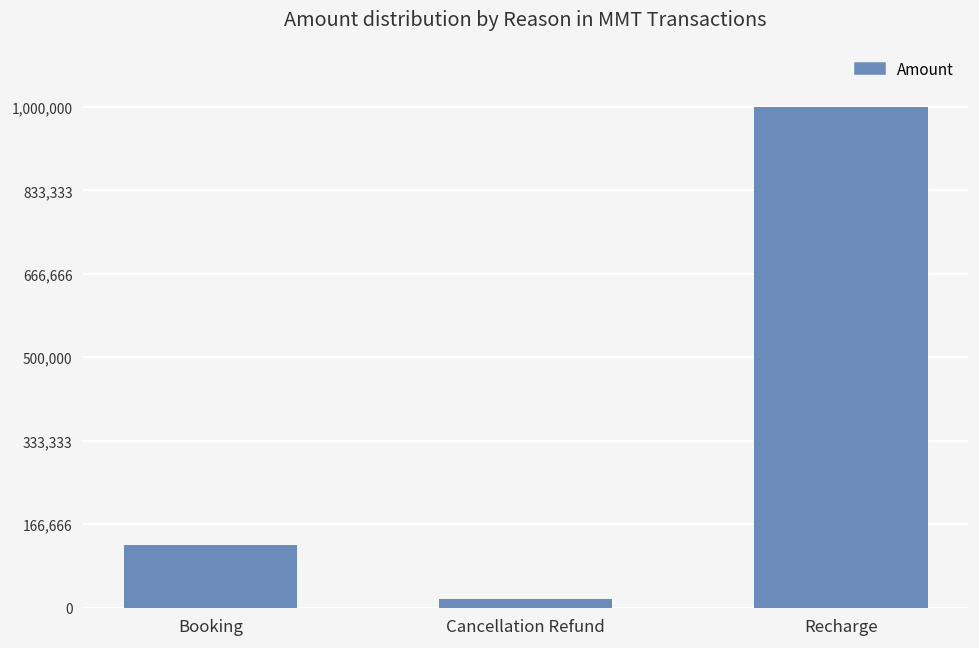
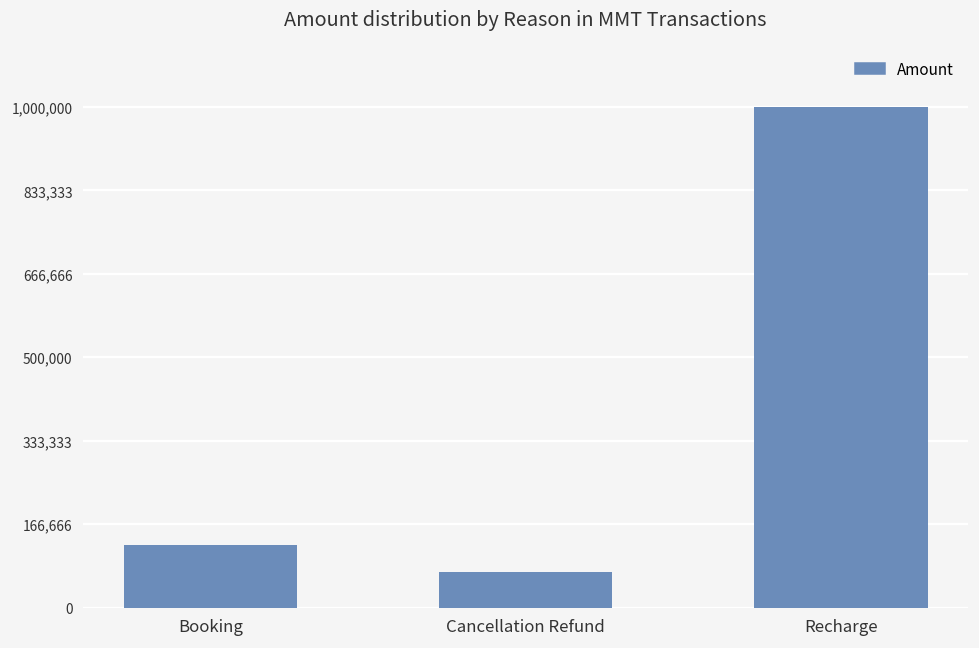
Cancellation Refund: 20,000 -> 70,000
